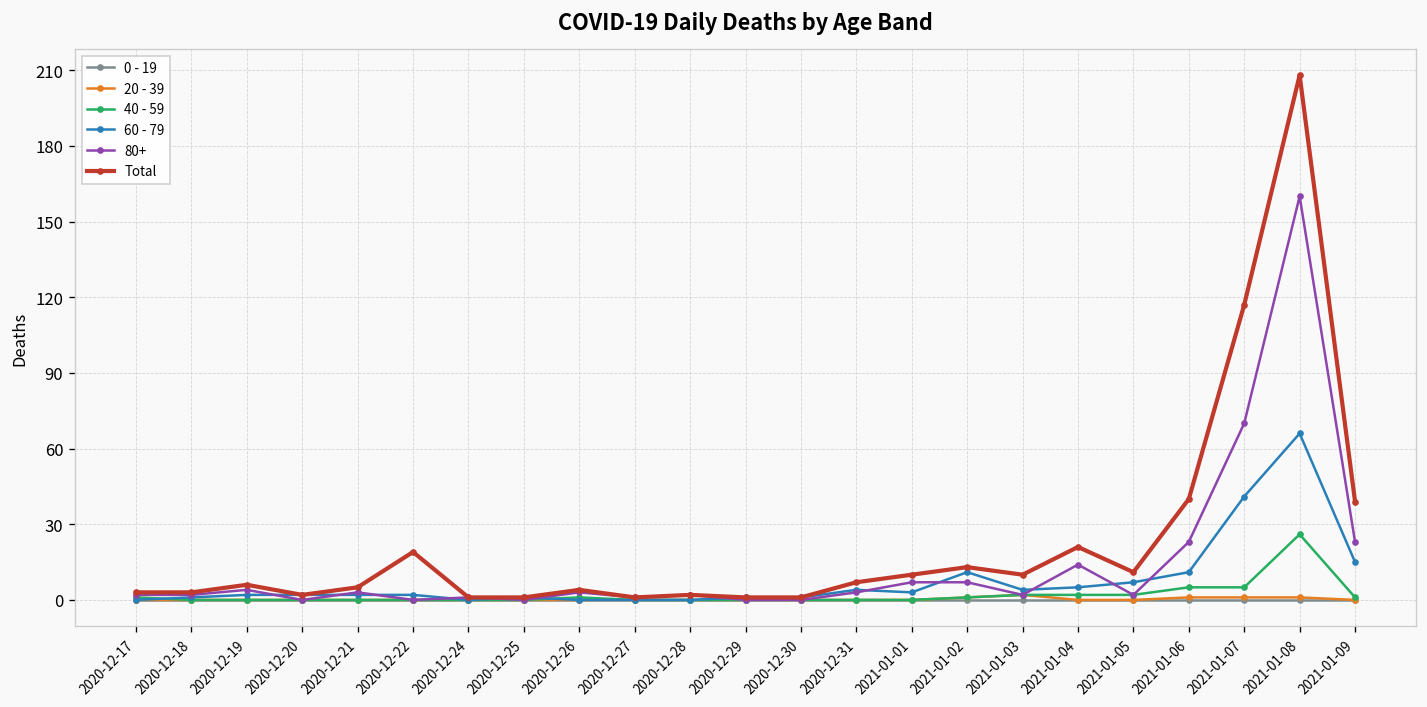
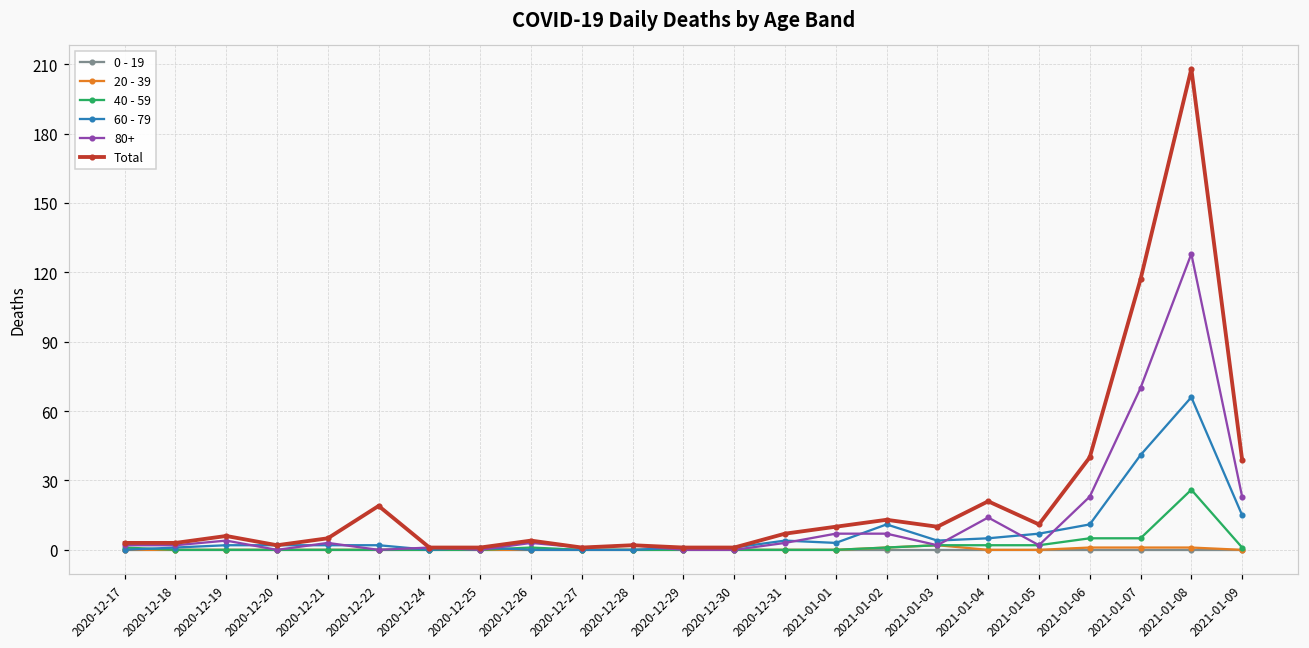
80+, 2021-01-08: 160 -> 128
